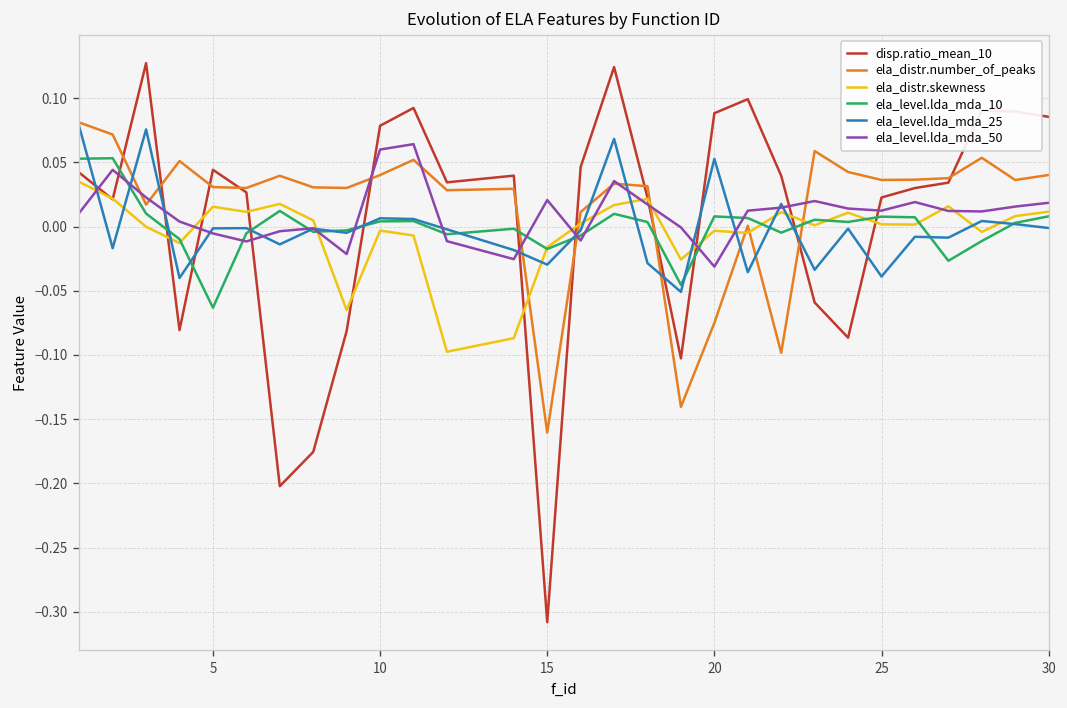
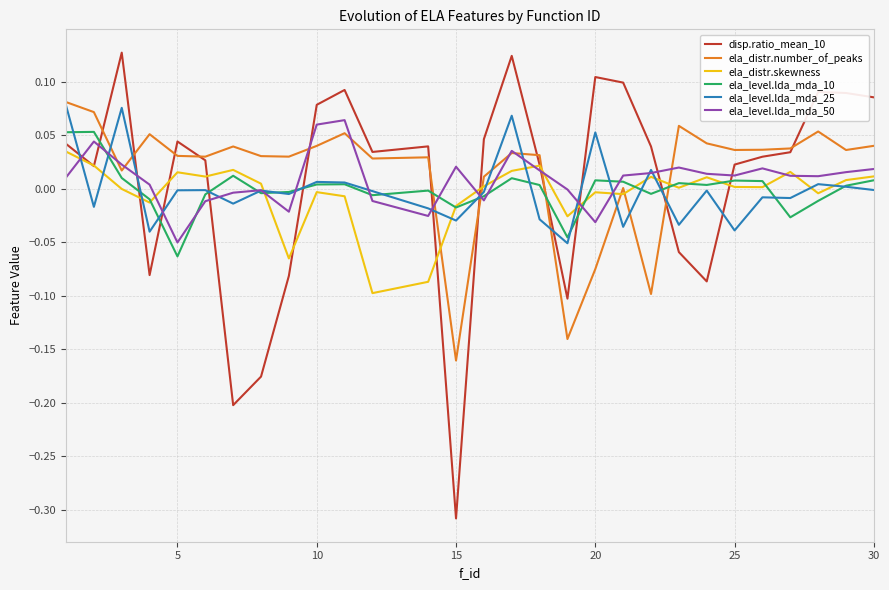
ela_level.lda_mda_50, 5: -0.005 -> -0.050
disp.ratio_mean_10, 20: 0.088 -> 0.104
